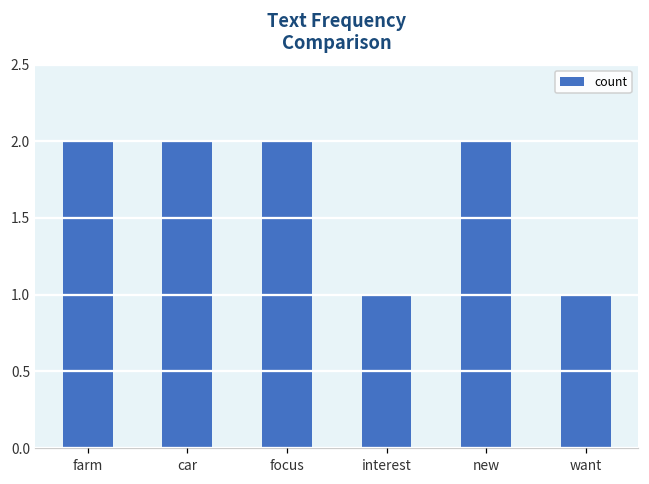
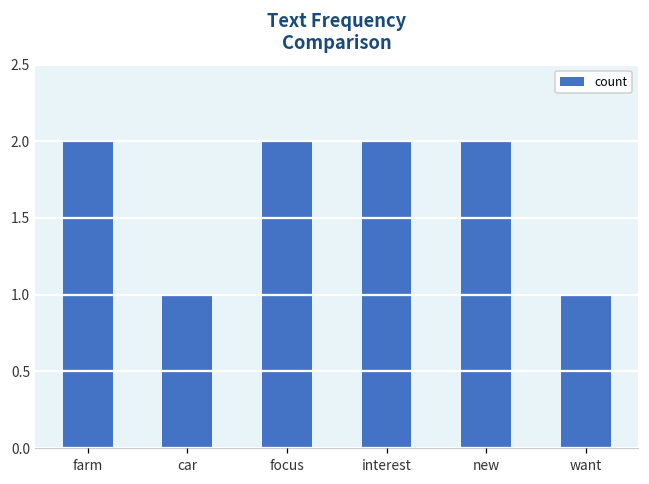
car: 2 -> 1
interest: 1 -> 2
